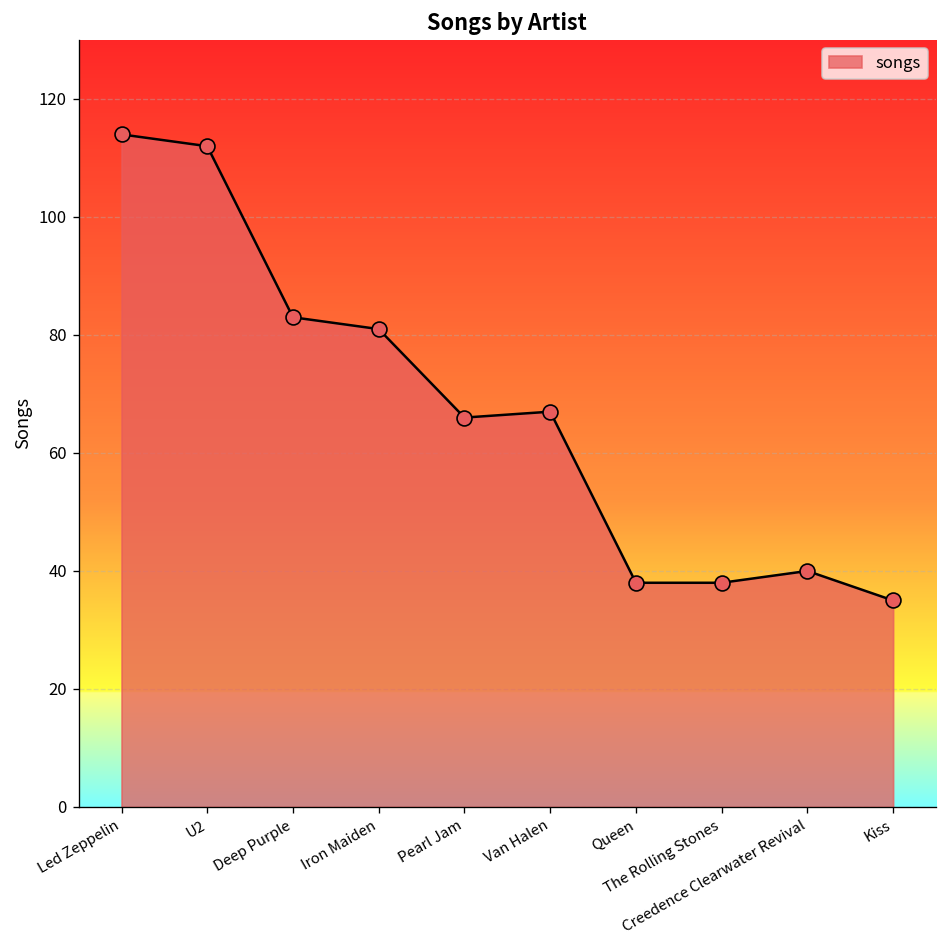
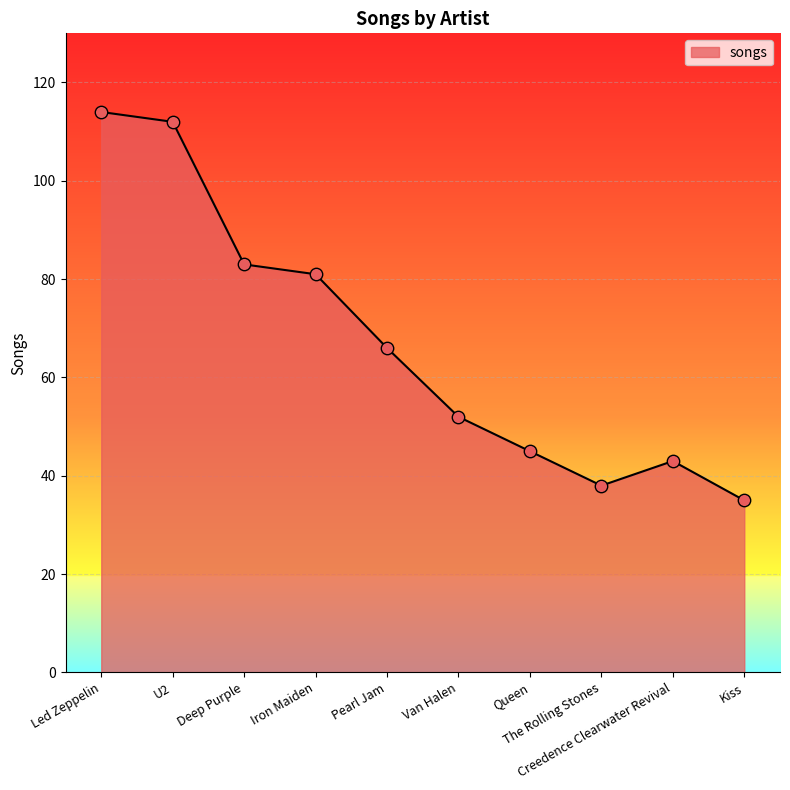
Van Halen: 67 -> 52
Queen: 38 -> 45
Creedence Clearwater Revival: 40 -> 43
